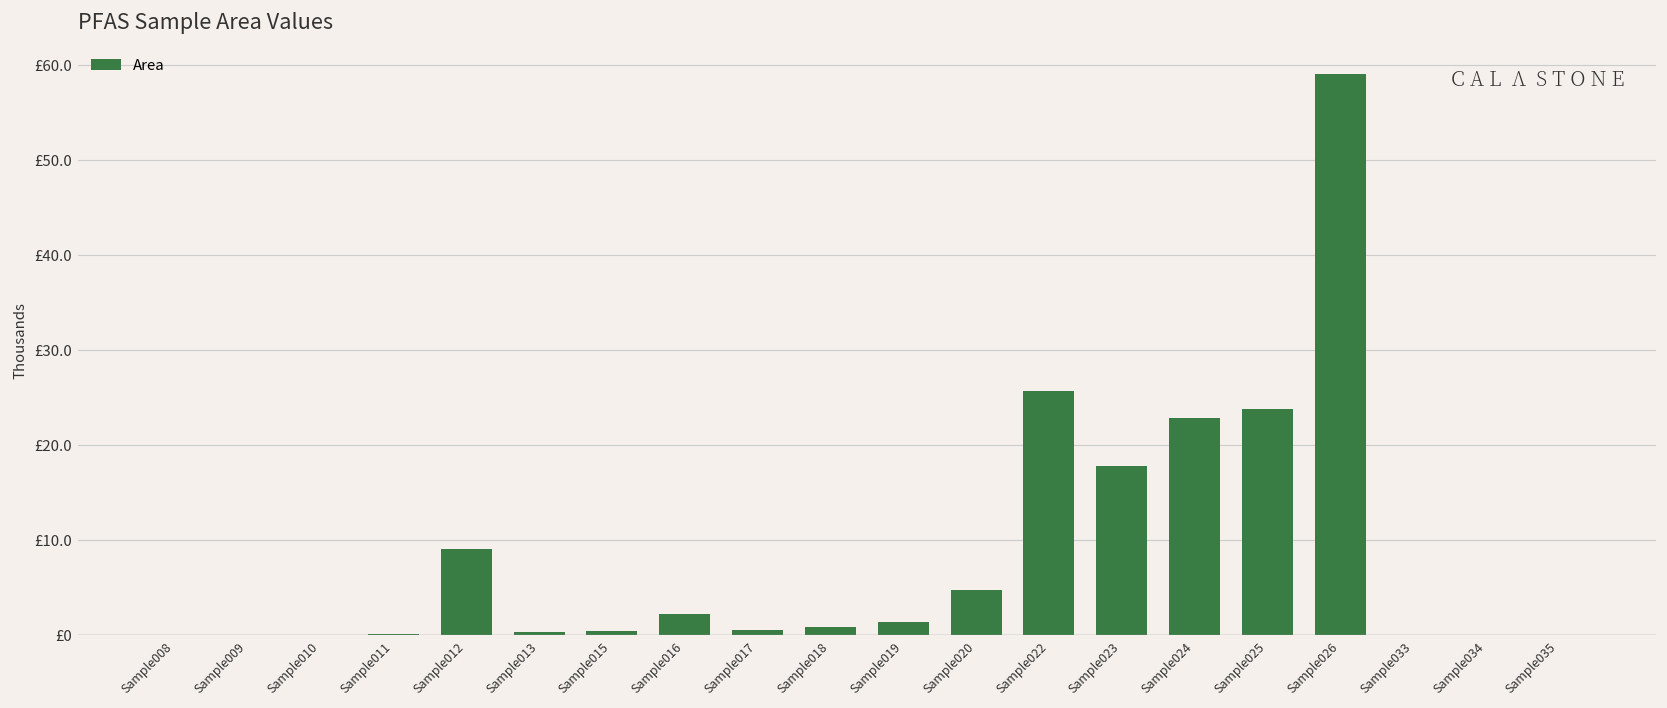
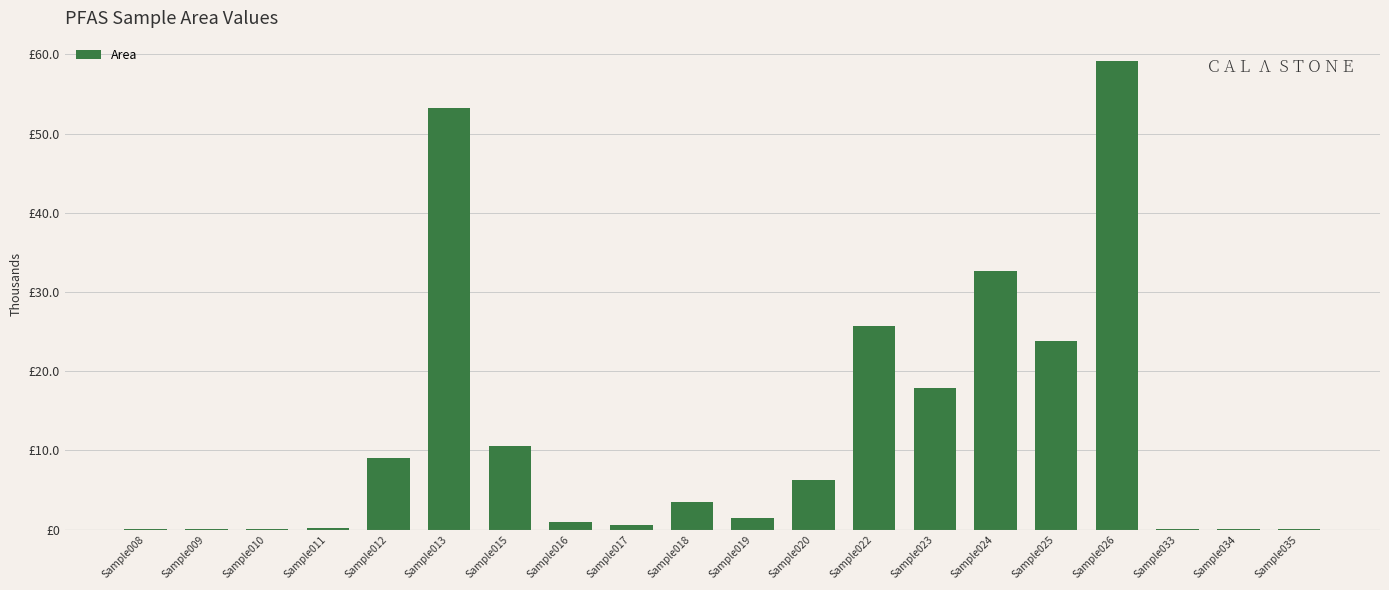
Sample013: £0 -> £53
Sample015: £0 -> £11
Sample016: £2 -> £1
Sample018: £1 -> £3
Sample020: £5 -> £6
Sample024: £23 -> £33
